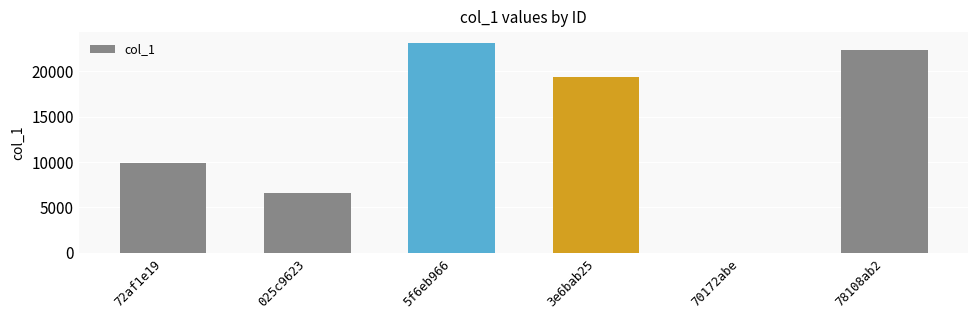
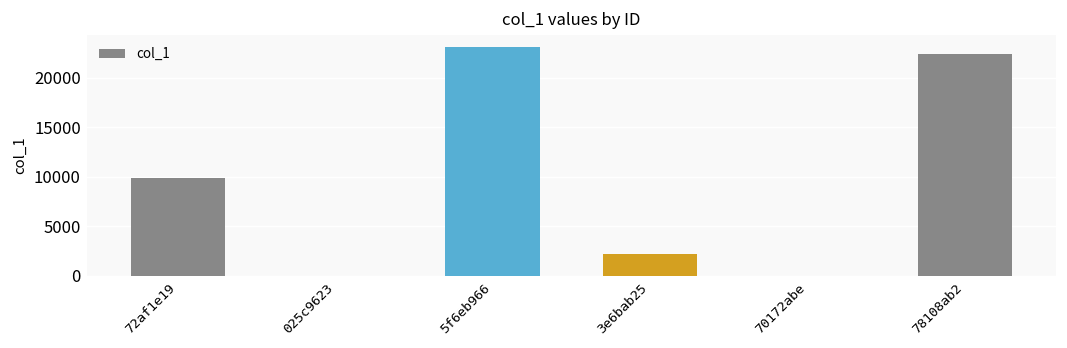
025c9623: 7000 -> 0
3e6bab25: 19000 -> 2000
